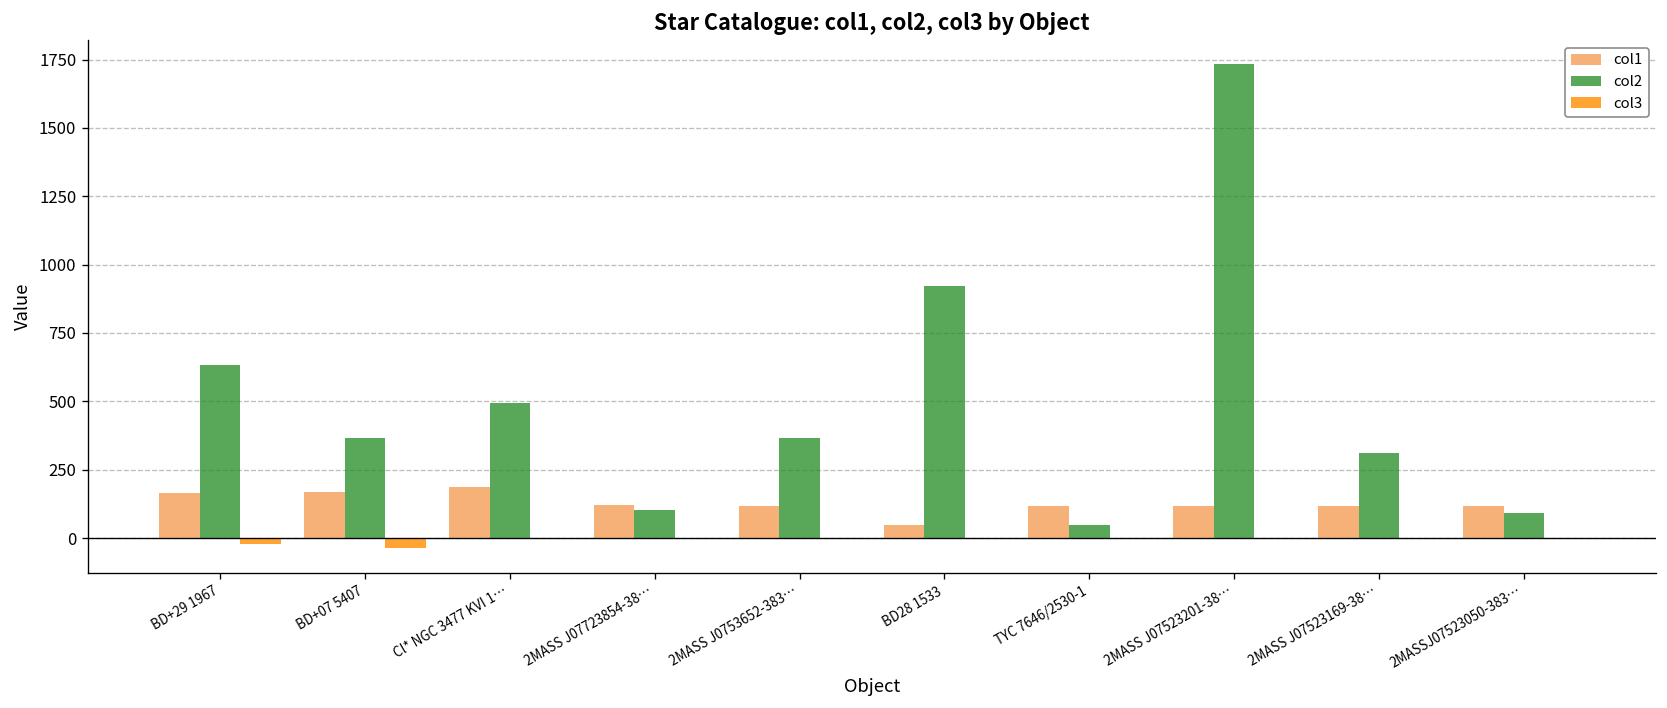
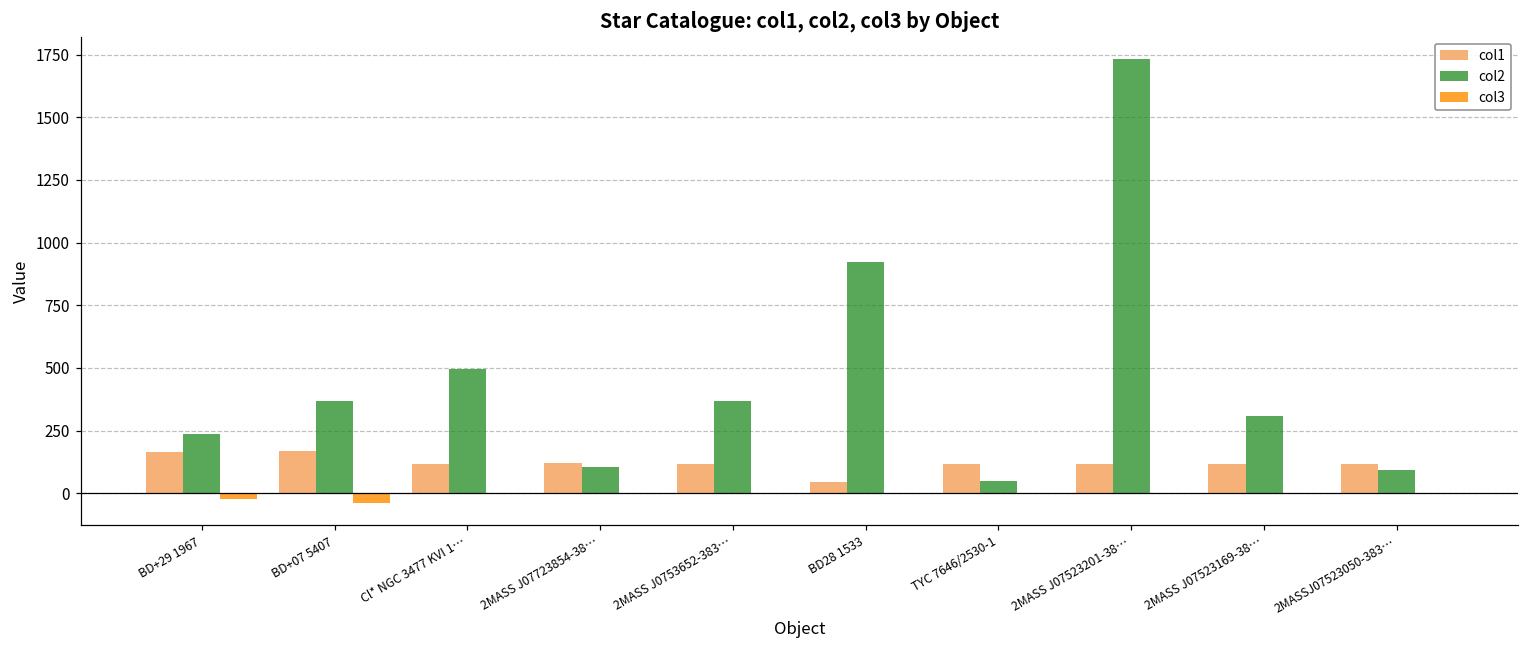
col2, BD+29 1967: 630 -> 240
col1, Cl* NGC 3477 KVI 1…: 190 -> 120
